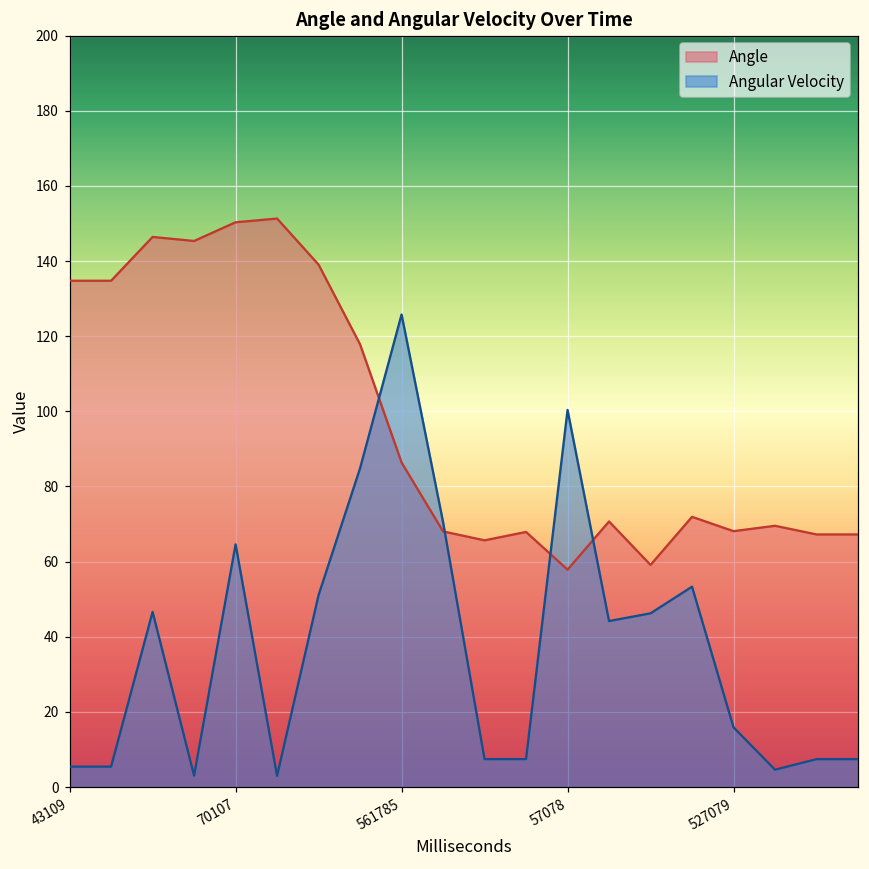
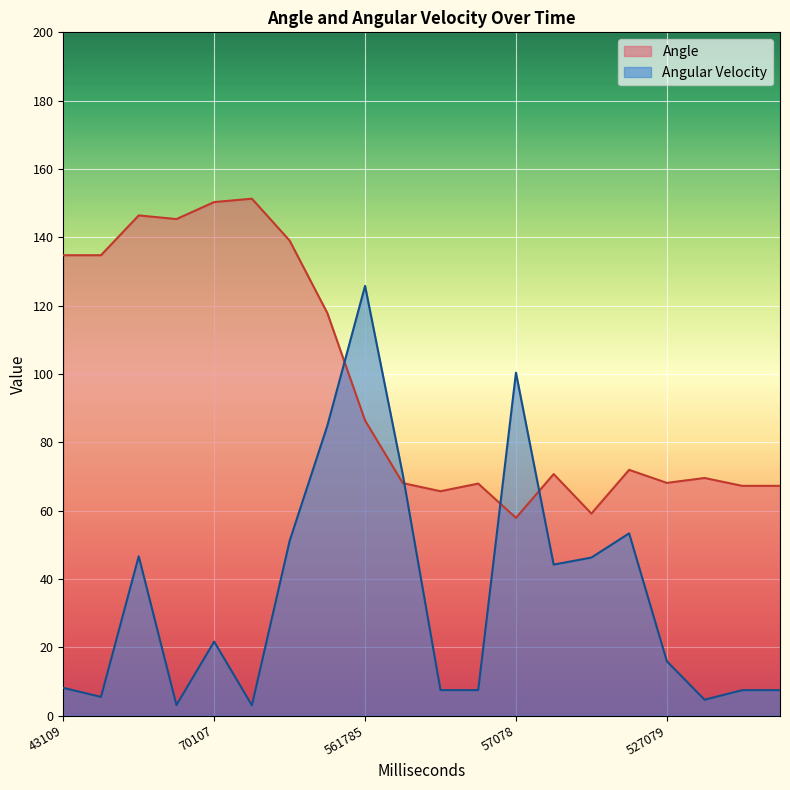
Angular Velocity, 43109: 5 -> 8
Angular Velocity, 70107: 65 -> 22
